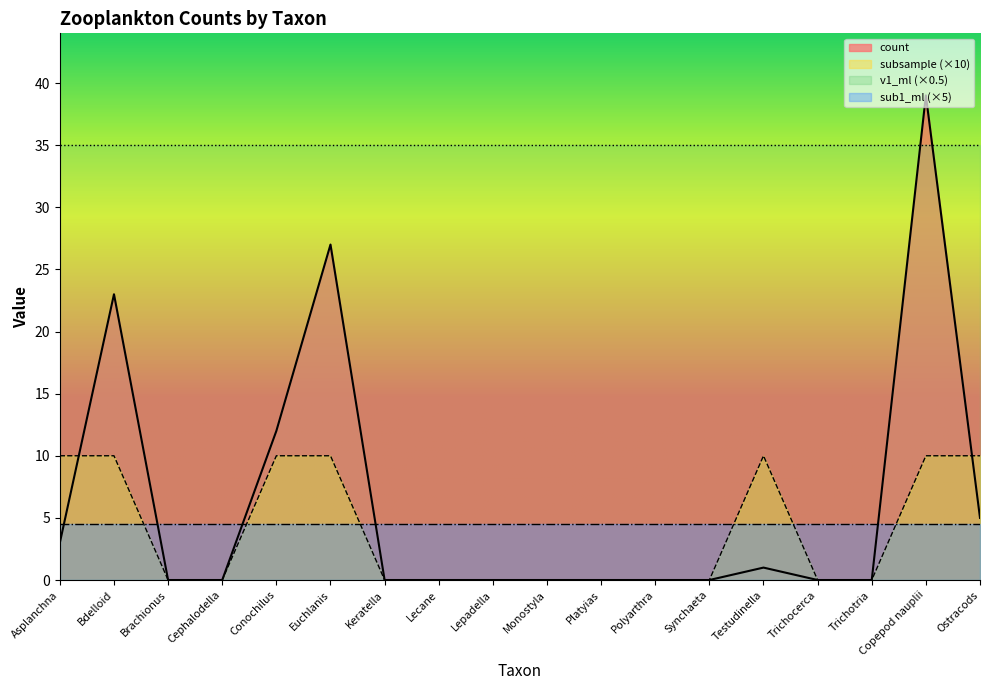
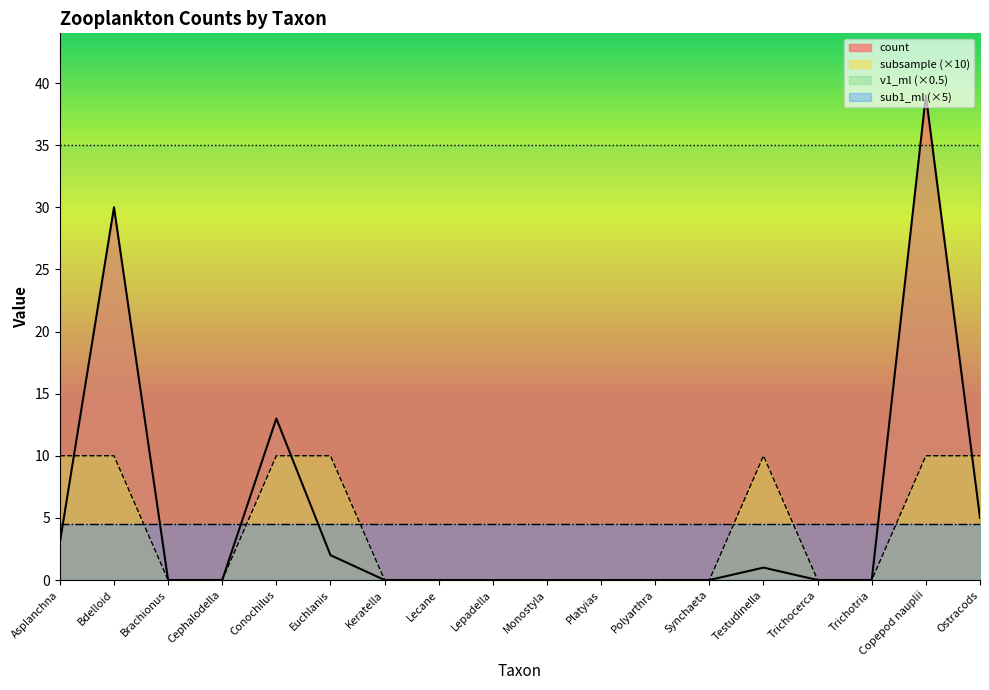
count, Bdelloid: 23 -> 30
count, Conochilus: 12 -> 13
count, Euchlanis: 27 -> 2
